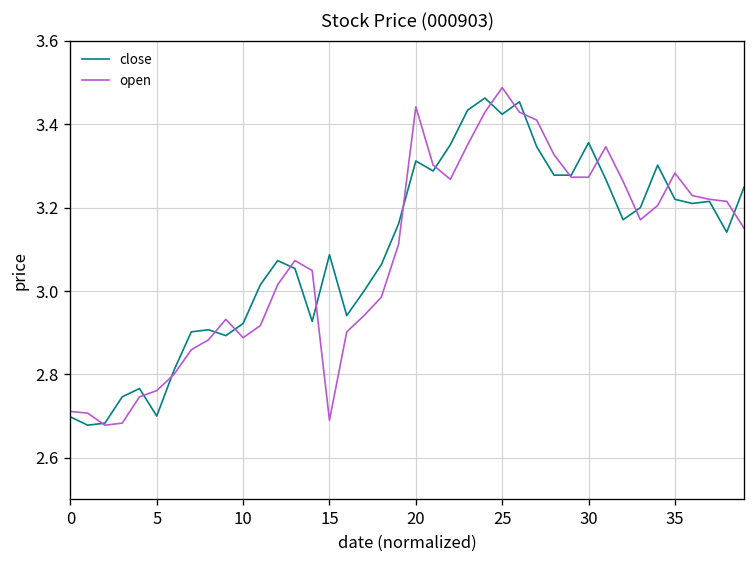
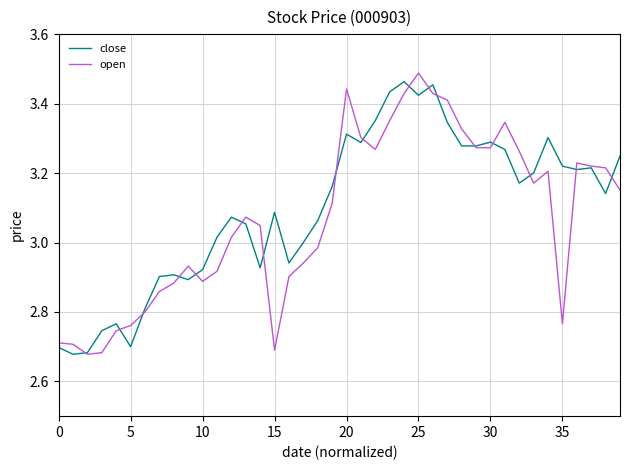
close, 30: 3.36 -> 3.29
open, 35: 3.28 -> 2.77
